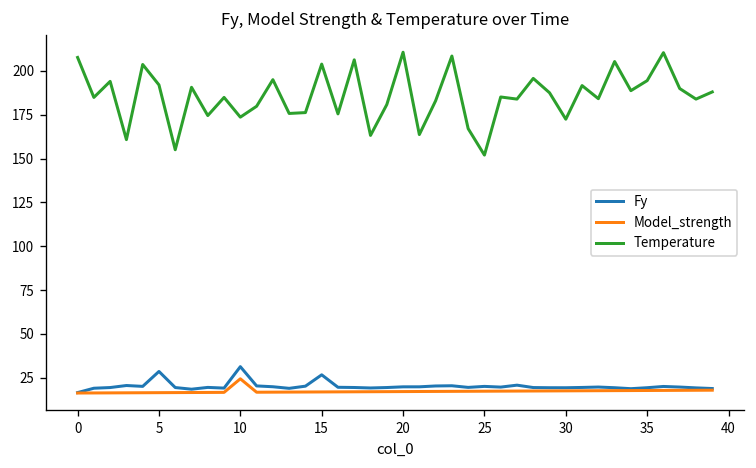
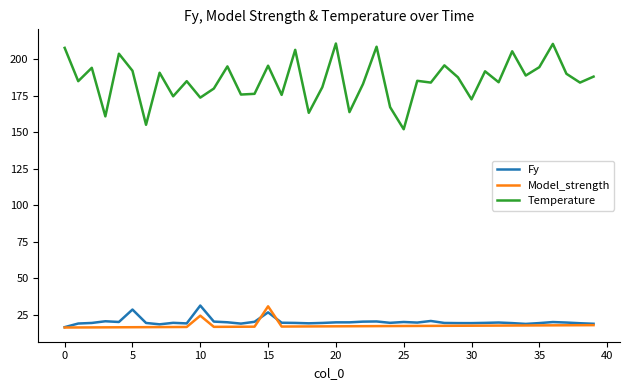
Model_strength, 15: 17 -> 31
Temperature, 15: 204 -> 196
